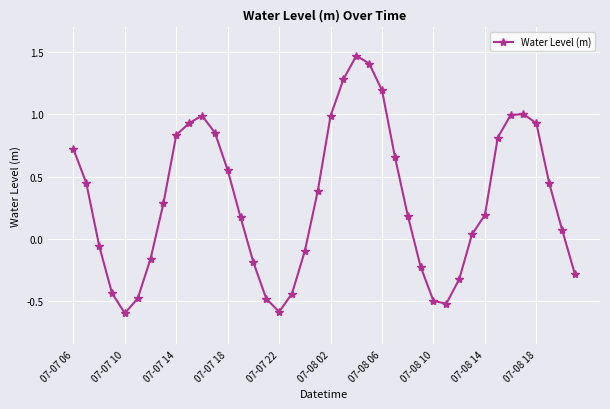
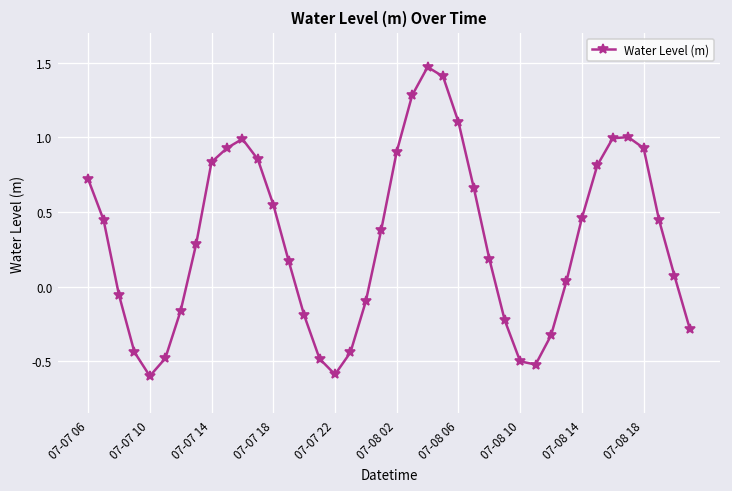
07-08 02: 0.99 -> 0.90
07-08 06: 1.19 -> 1.10
07-08 14: 0.19 -> 0.46
